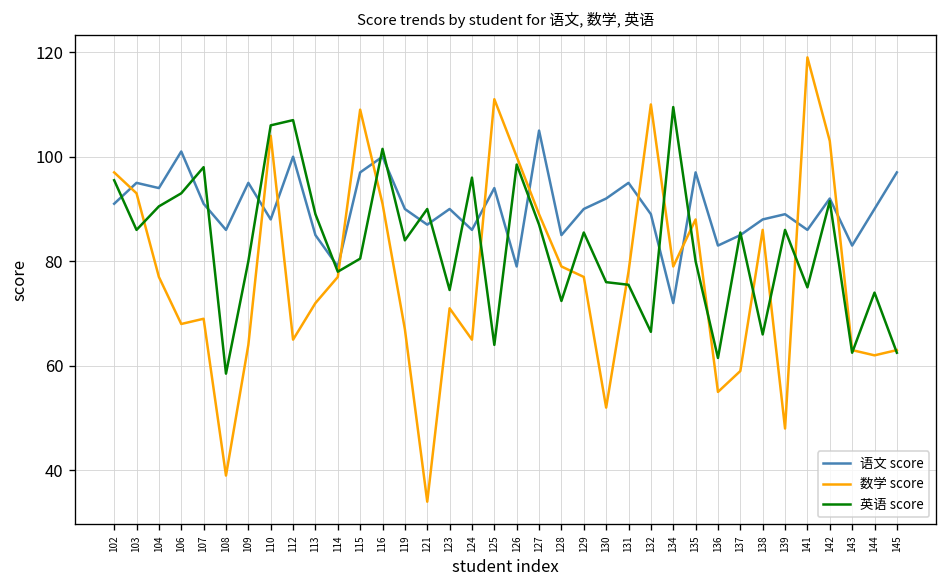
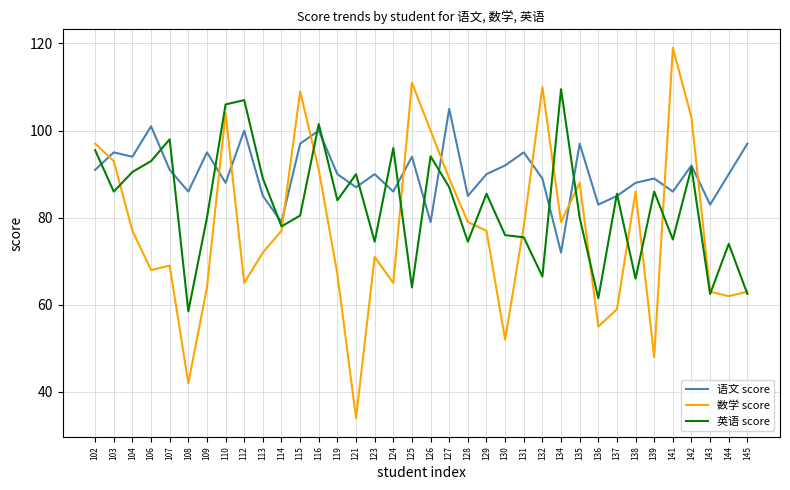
数学 score, 108: 39 -> 42
英语 score, 126: 99 -> 94
英语 score, 128: 72 -> 75
